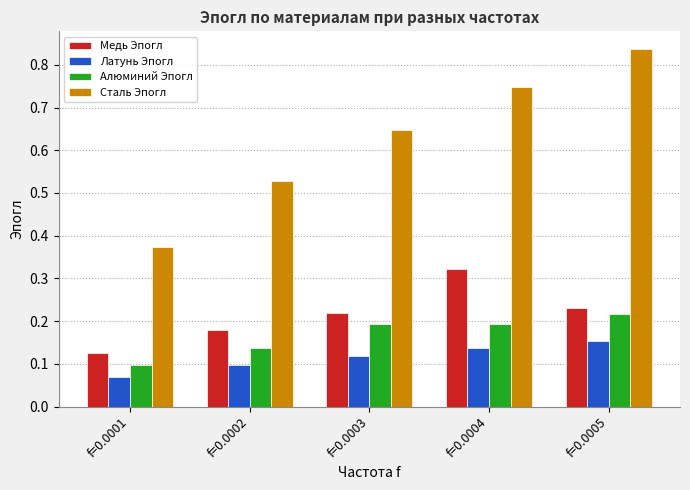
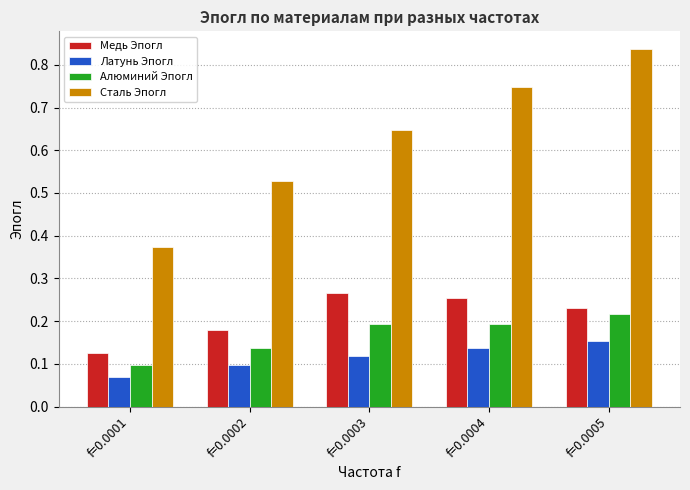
Медь Эпогл, f=0.0003: 0.22 -> 0.27
Медь Эпогл, f=0.0004: 0.32 -> 0.25
